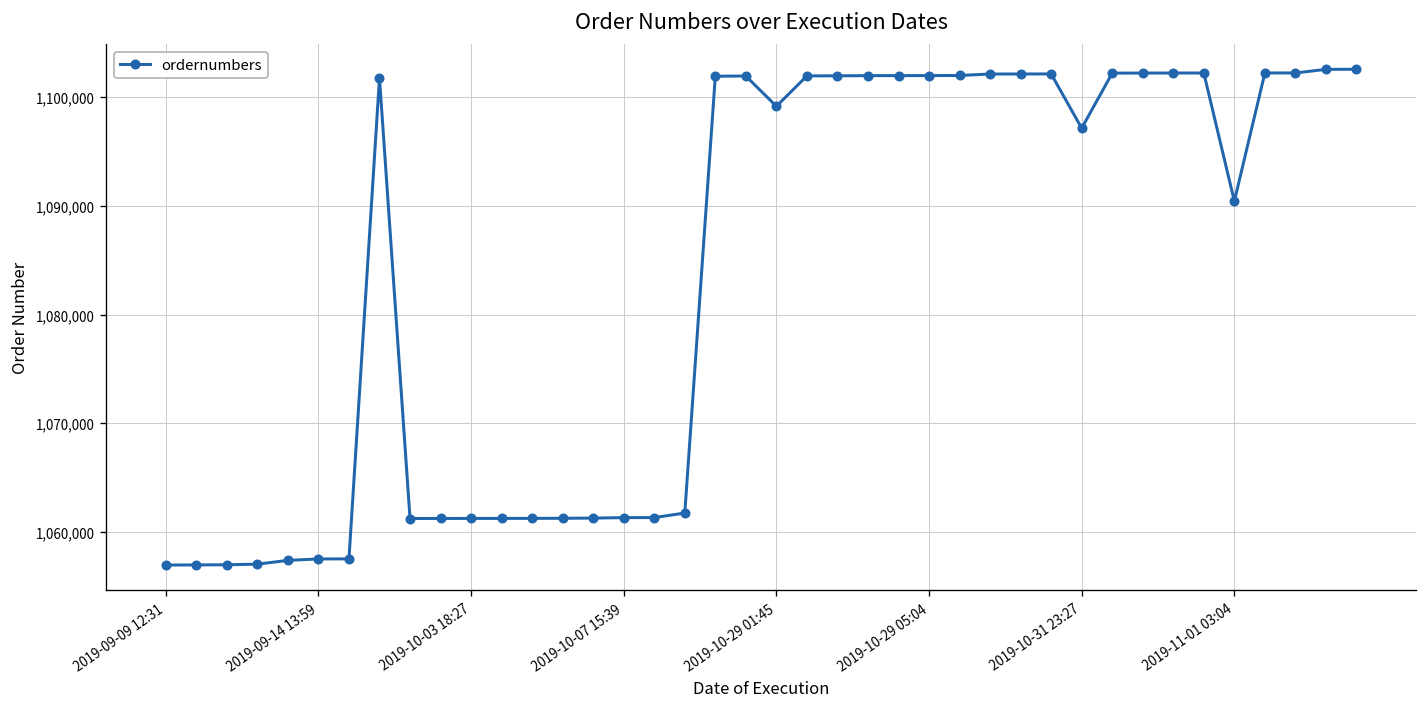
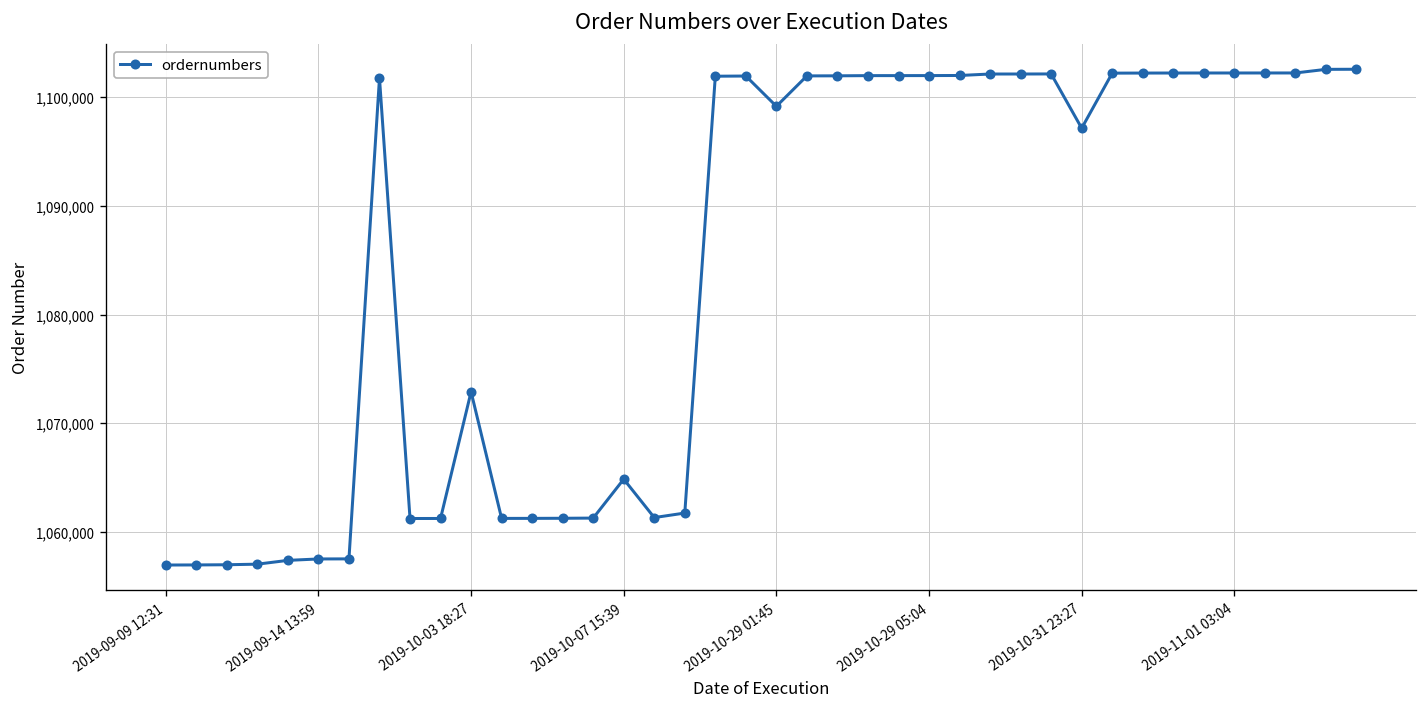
2019-10-03 18:27: 1,061,000 -> 1,073,000
2019-10-07 15:39: 1,061,000 -> 1,065,000
2019-11-01 03:04: 1,090,000 -> 1,102,000
